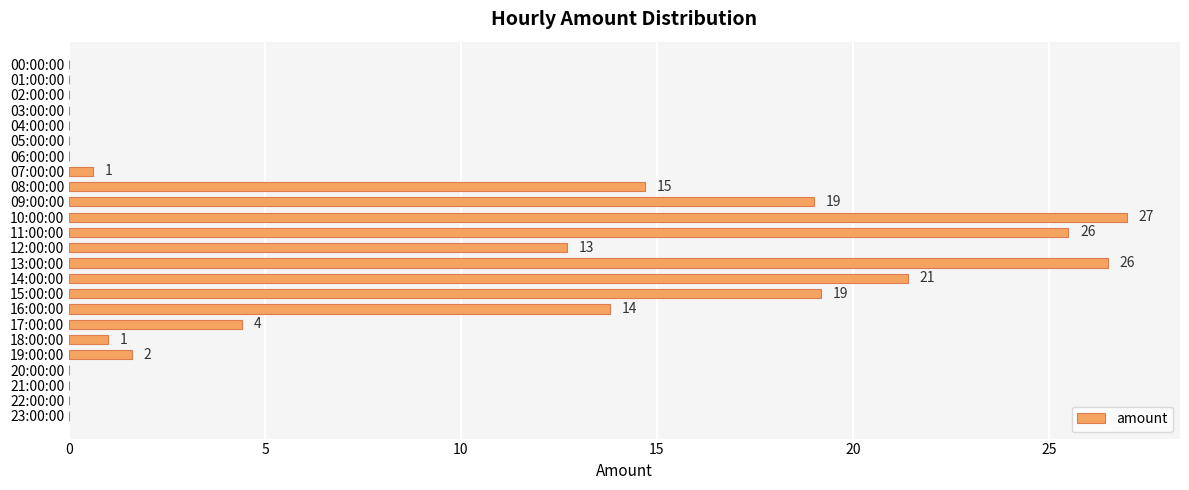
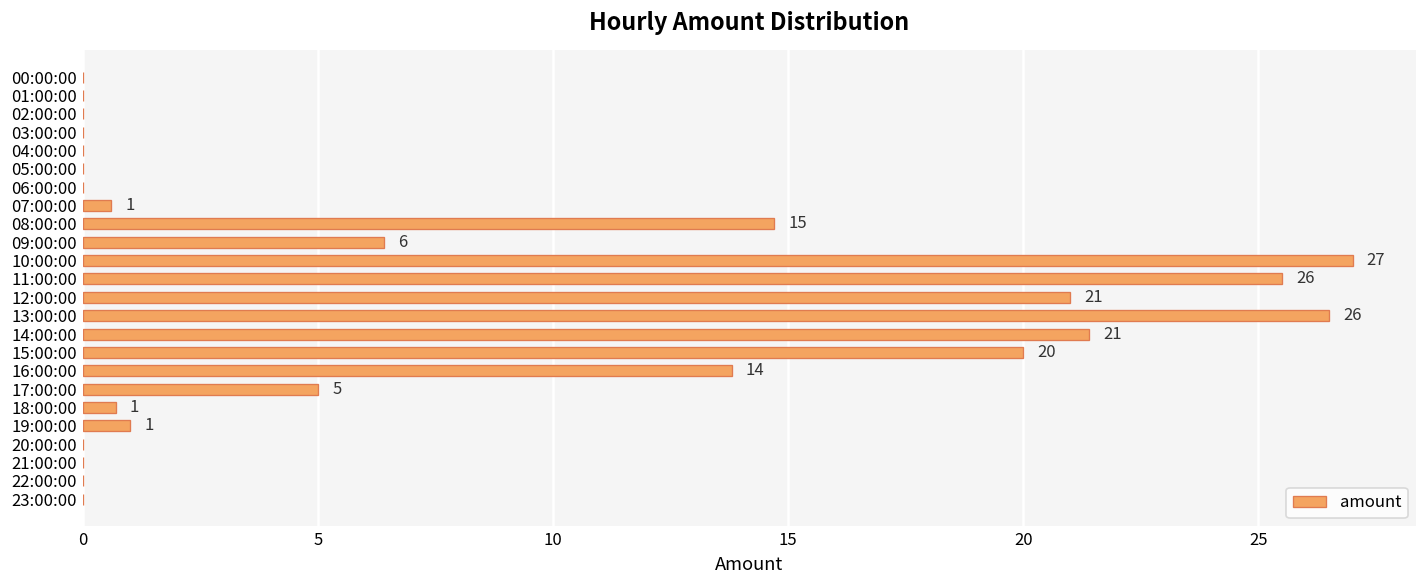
09:00:00: 19 -> 6
12:00:00: 13 -> 21
15:00:00: 19 -> 20
17:00:00: 4 -> 5
18:00:00: 1.0 -> 0.7
19:00:00: 2 -> 1
